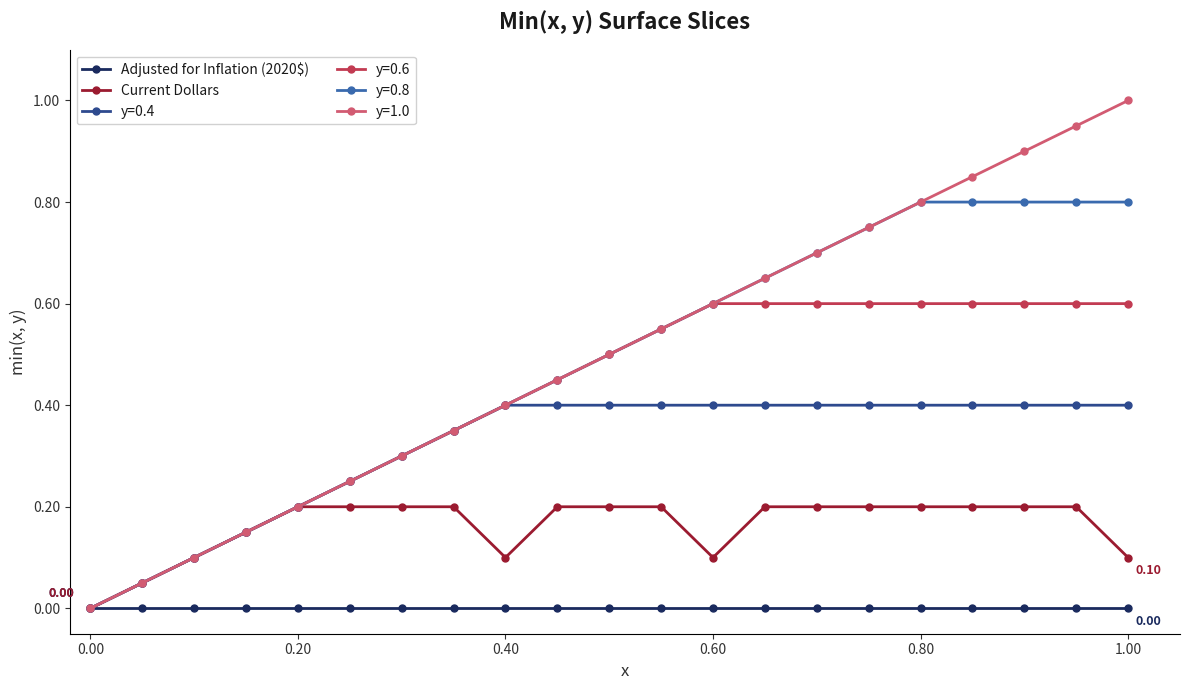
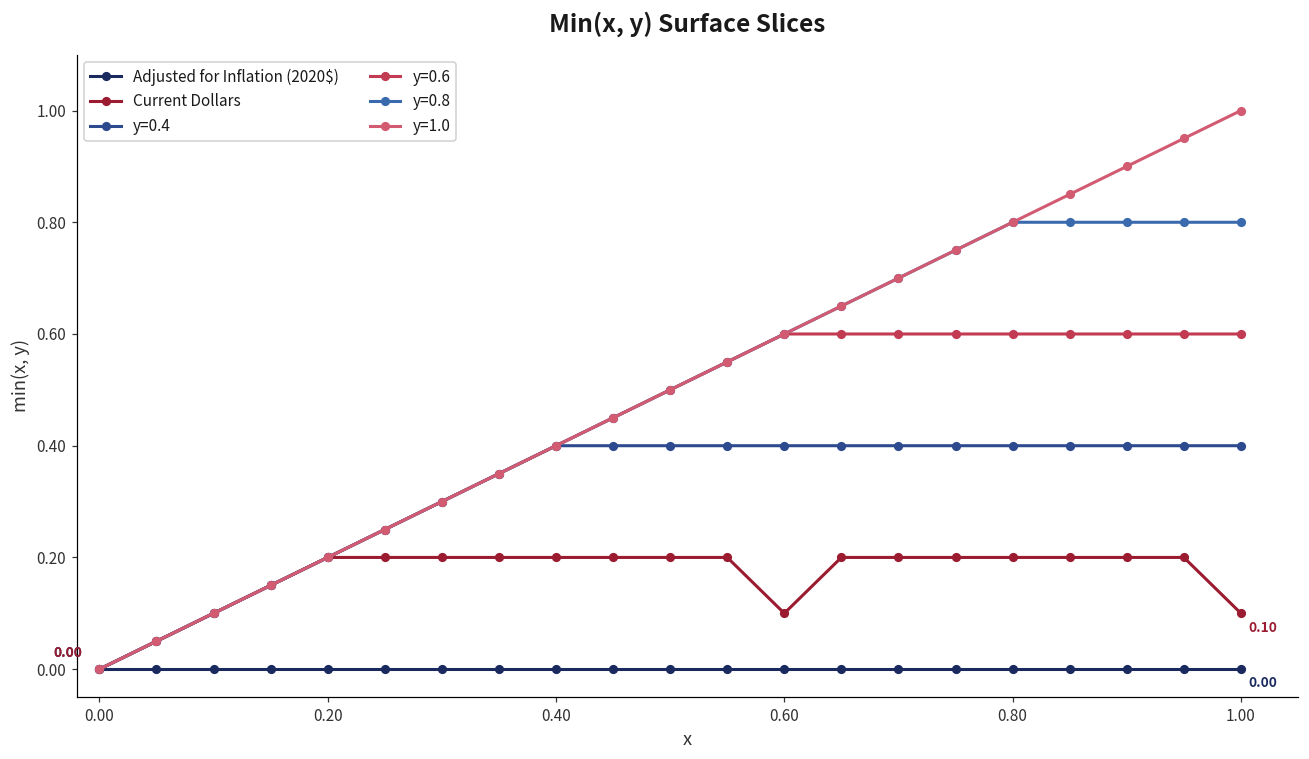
Current Dollars, 0.40: 0.1 -> 0.2
